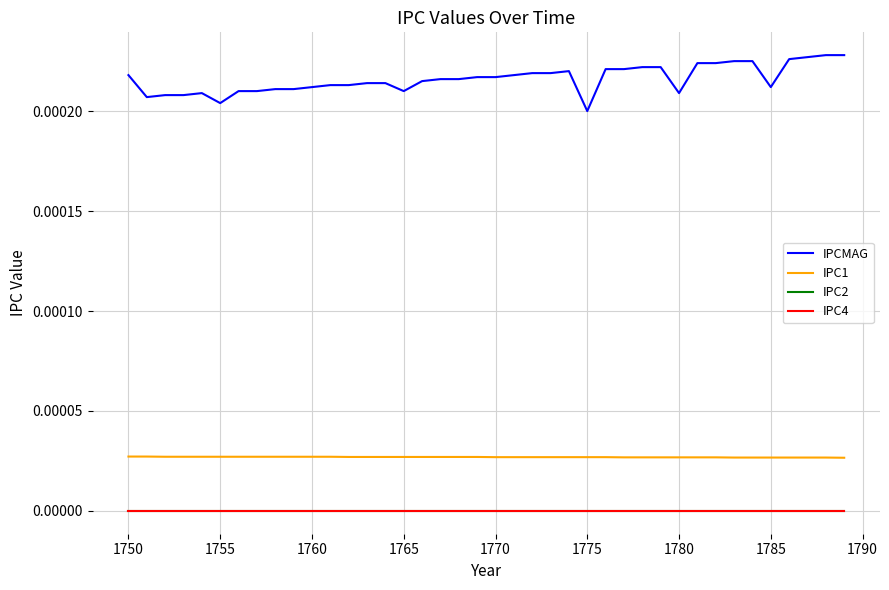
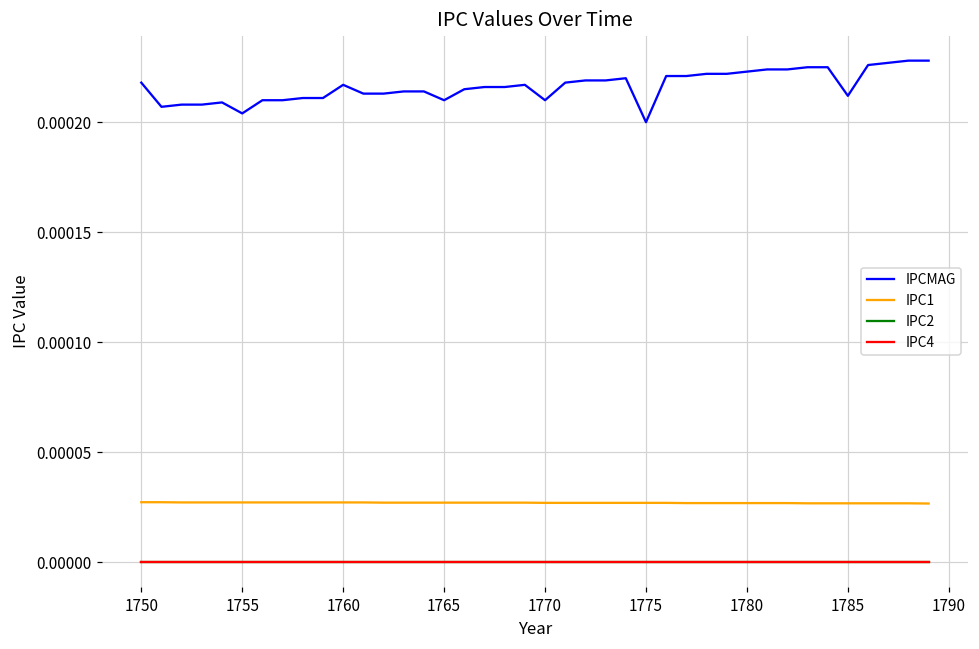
IPCMAG, 1760: 0.000212 -> 0.000217
IPCMAG, 1770: 0.000217 -> 0.000210
IPCMAG, 1780: 0.000209 -> 0.000223
